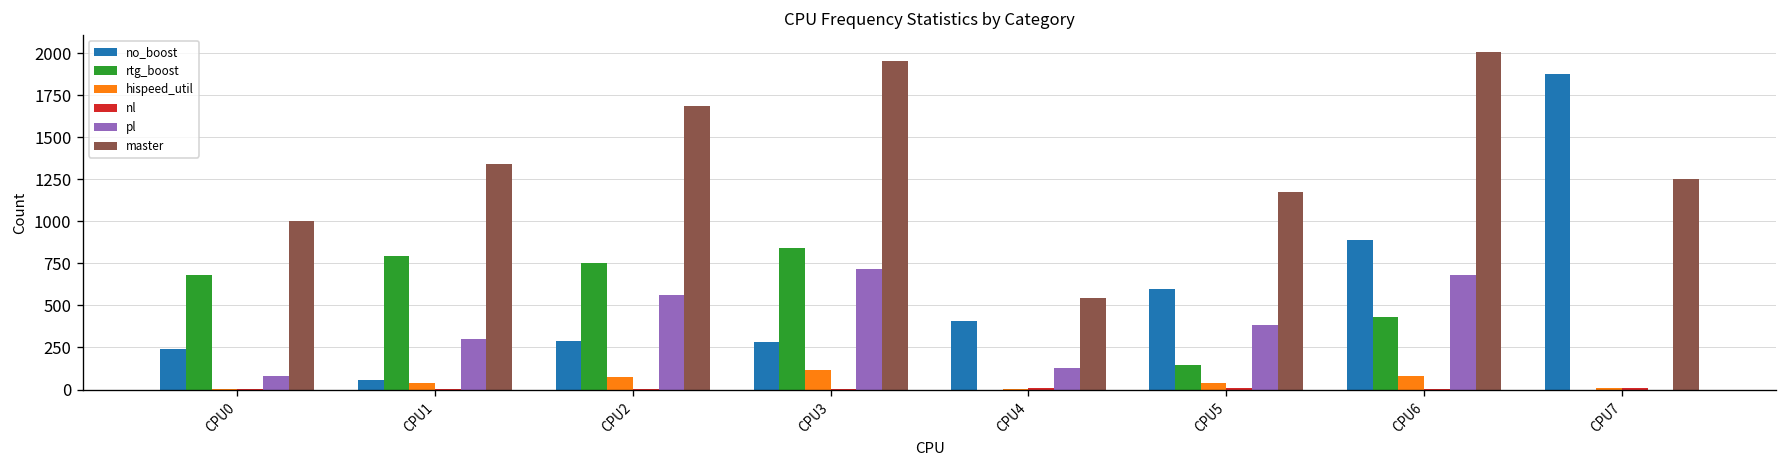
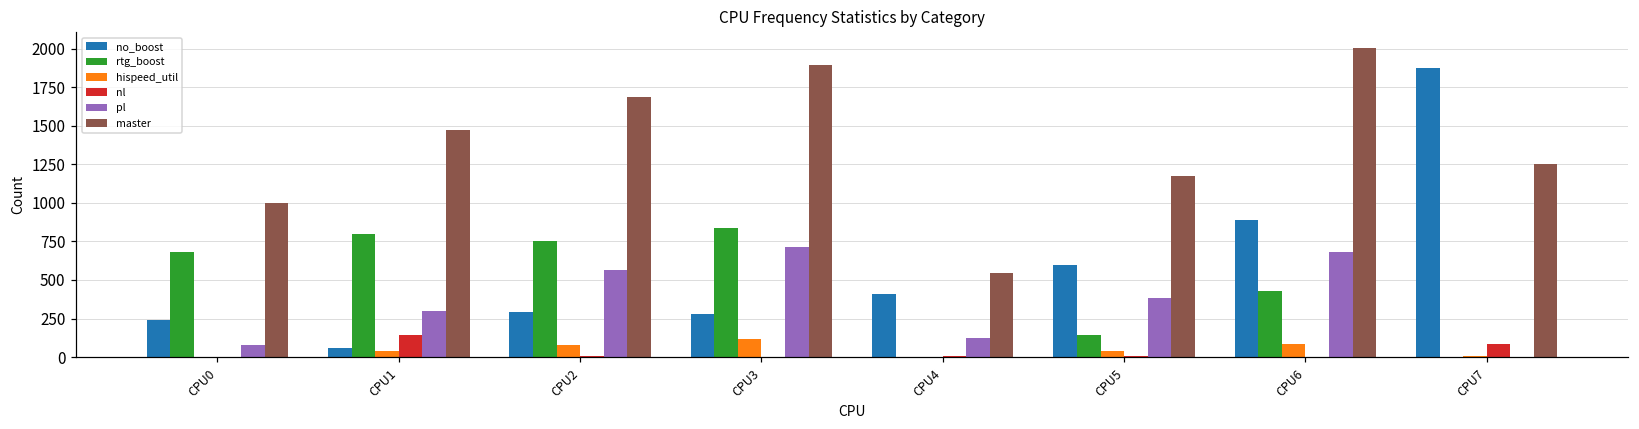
nl, CPU1: 0 -> 140
master, CPU1: 1340 -> 1470
master, CPU3: 1960 -> 1890
nl, CPU7: 10 -> 80
